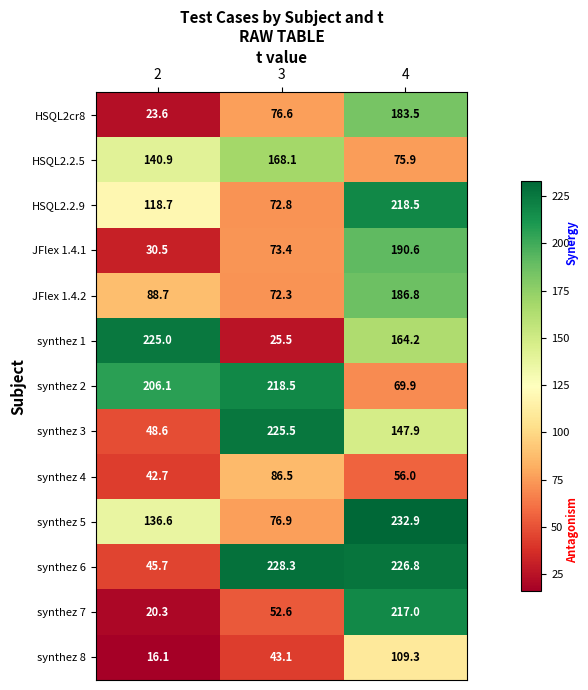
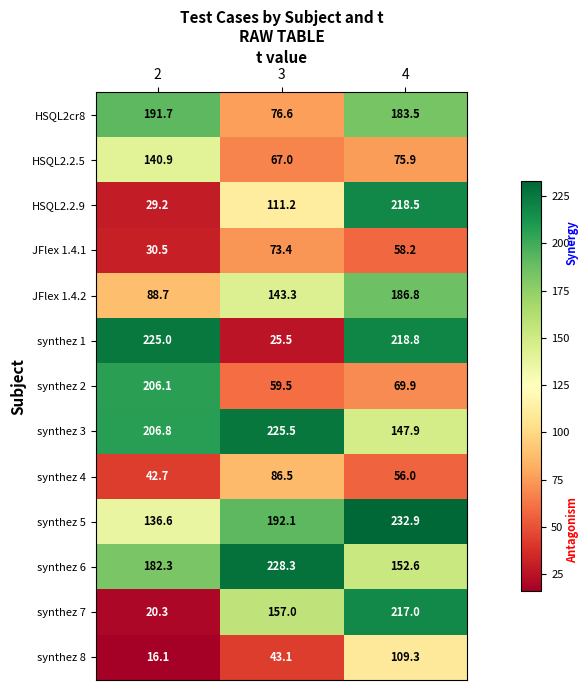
HSQL2cr8, 2: 23.6 -> 191.7
HSQL2.2.5, 3: 168.1 -> 67.0
HSQL2.2.9, 2: 118.7 -> 29.2
HSQL2.2.9, 3: 72.8 -> 111.2
JFlex 1.4.1, 4: 190.6 -> 58.2
JFlex 1.4.2, 3: 72.3 -> 143.3
synthez 1, 4: 164.2 -> 218.8
synthez 2, 3: 218.5 -> 59.5
synthez 3, 2: 48.6 -> 206.8
synthez 5, 3: 76.9 -> 192.1
synthez 6, 2: 45.7 -> 182.3
synthez 6, 4: 226.8 -> 152.6
synthez 7, 3: 52.6 -> 157.0
